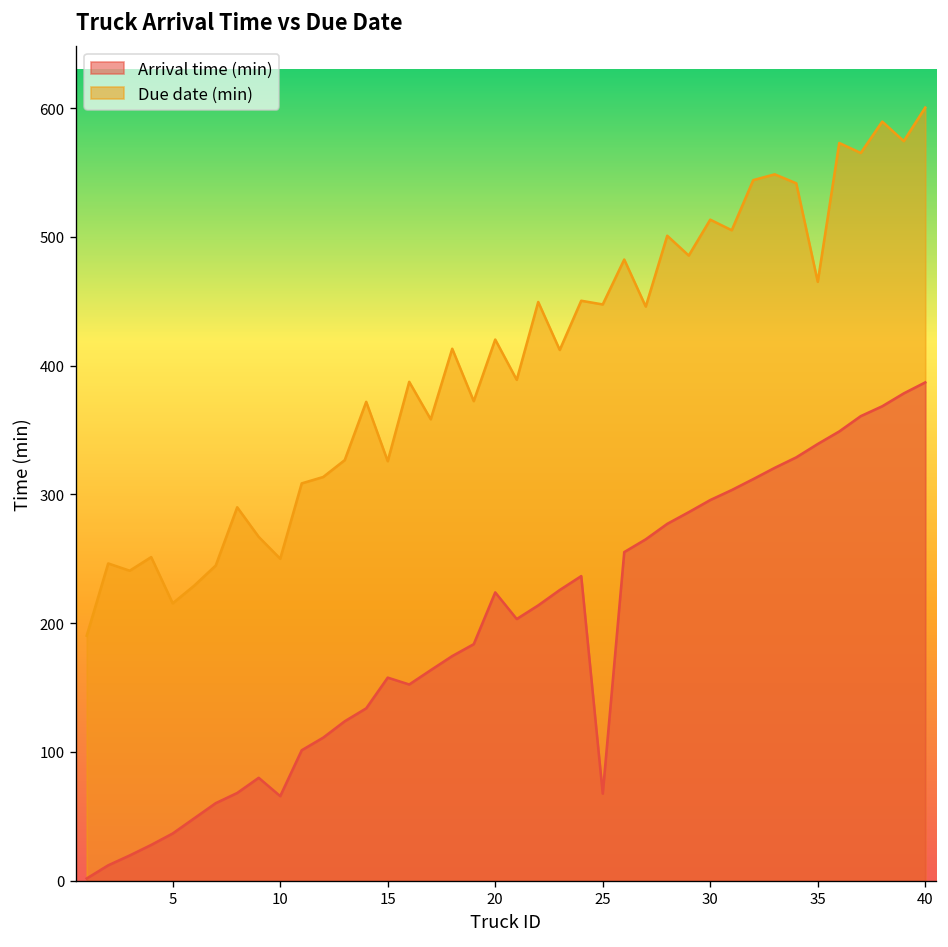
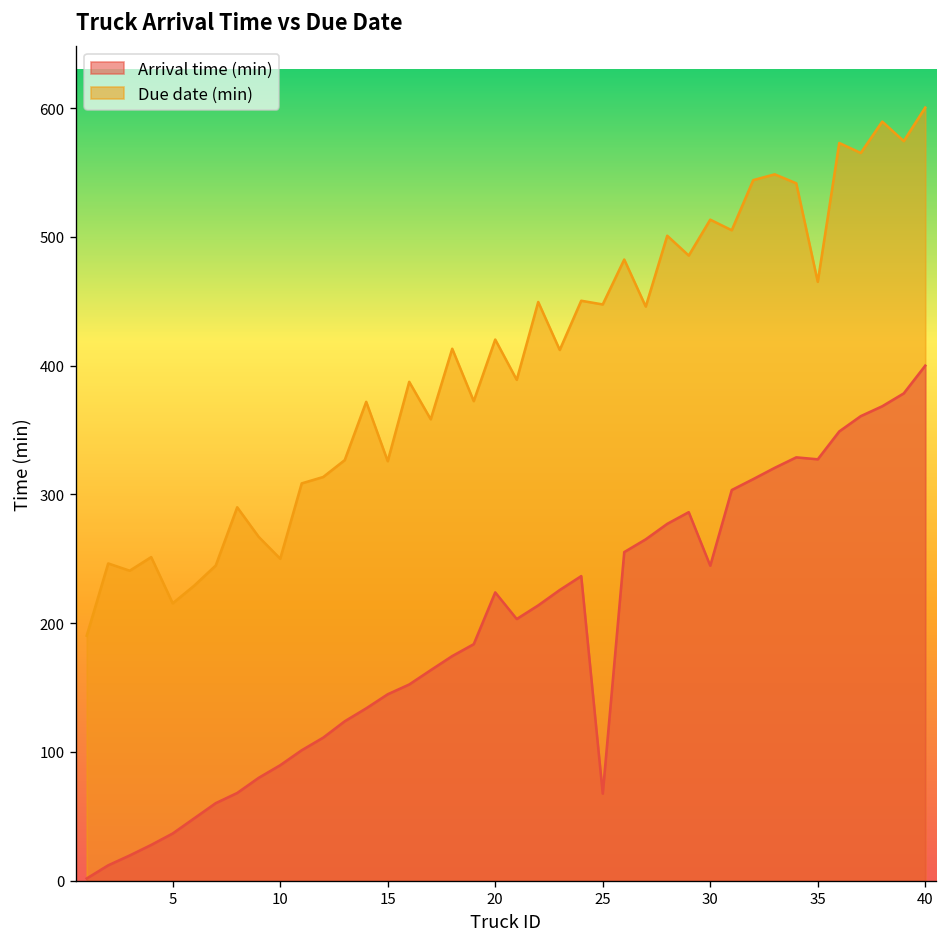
Arrival time (min), 10: 66 -> 90
Arrival time (min), 15: 158 -> 145
Arrival time (min), 30: 296 -> 245
Arrival time (min), 35: 339 -> 327
Arrival time (min), 40: 387 -> 400
